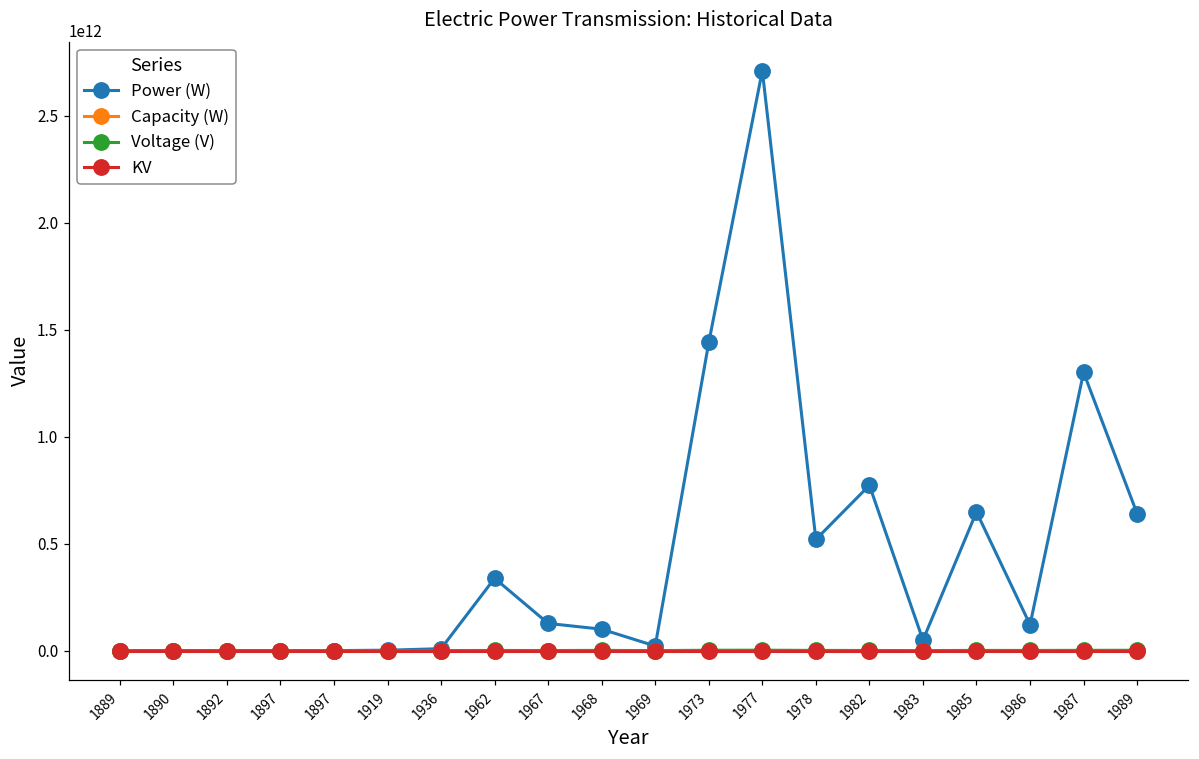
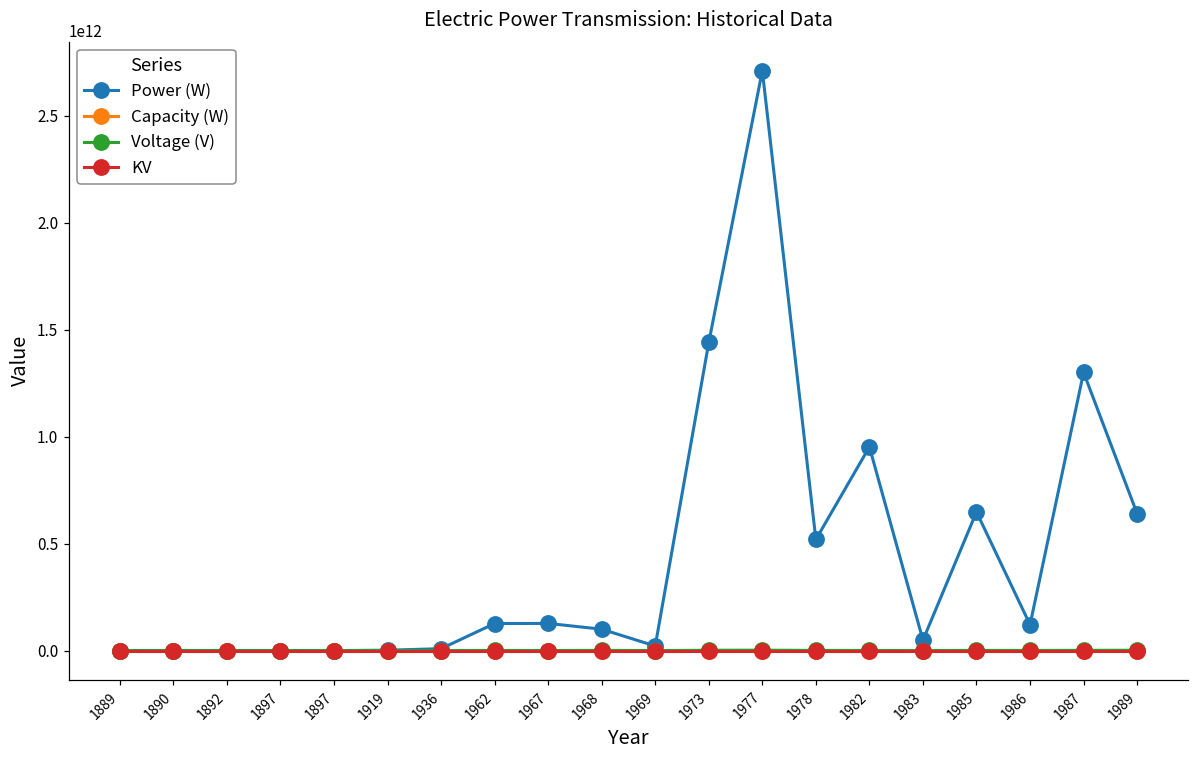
Power (W), 1962: 340000000000 -> 130000000000
Power (W), 1982: 770000000000 -> 950000000000
